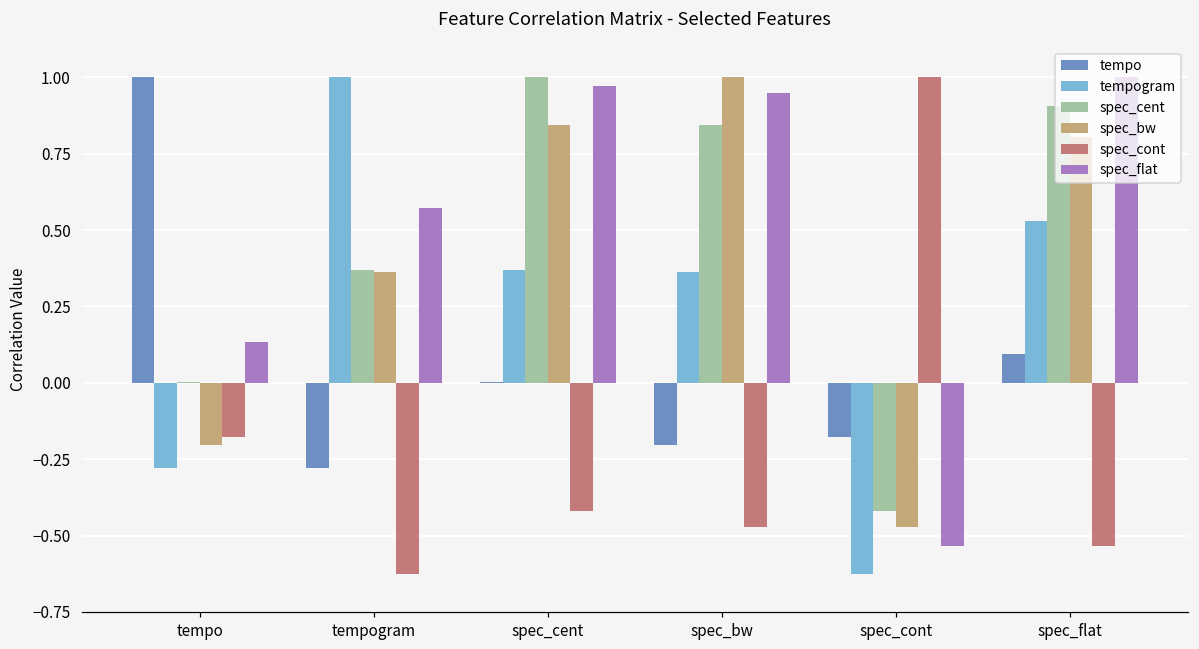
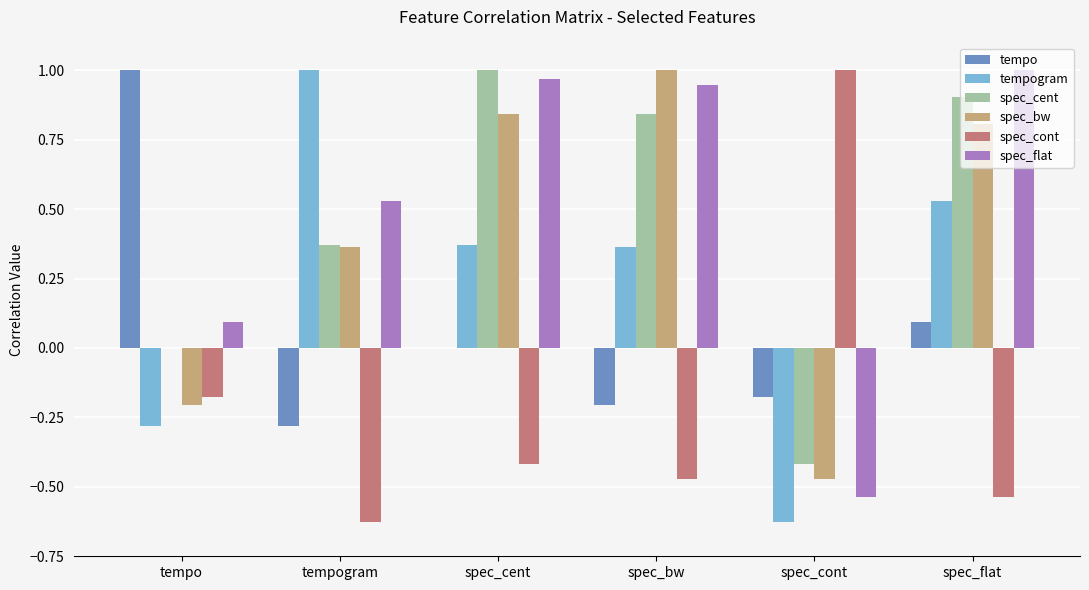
spec_flat, tempo: 0.13 -> 0.09
spec_flat, tempogram: 0.57 -> 0.53
